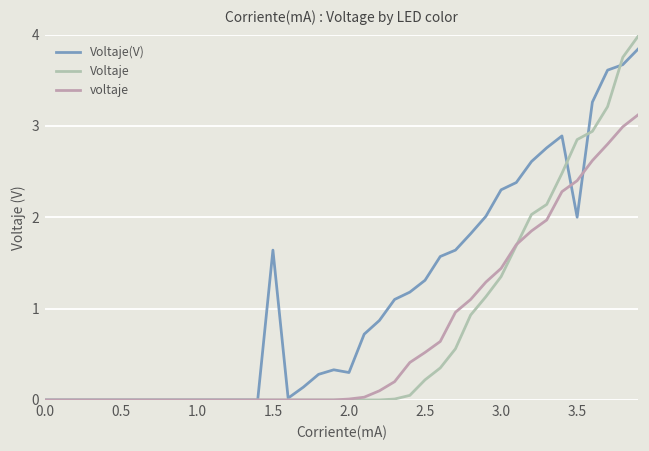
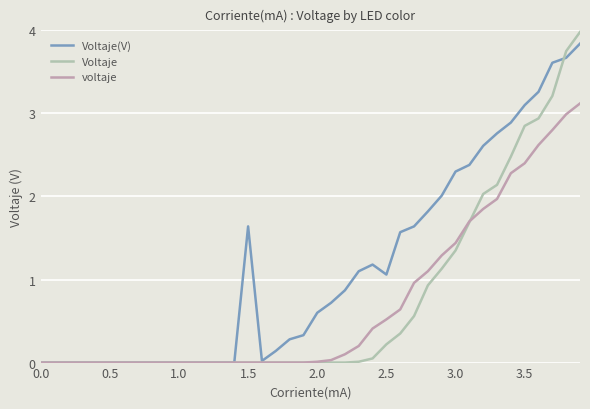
Voltaje(V), 2.0: 0.3 -> 0.6
Voltaje(V), 2.5: 1.3 -> 1.1
Voltaje(V), 3.5: 2.0 -> 3.1
